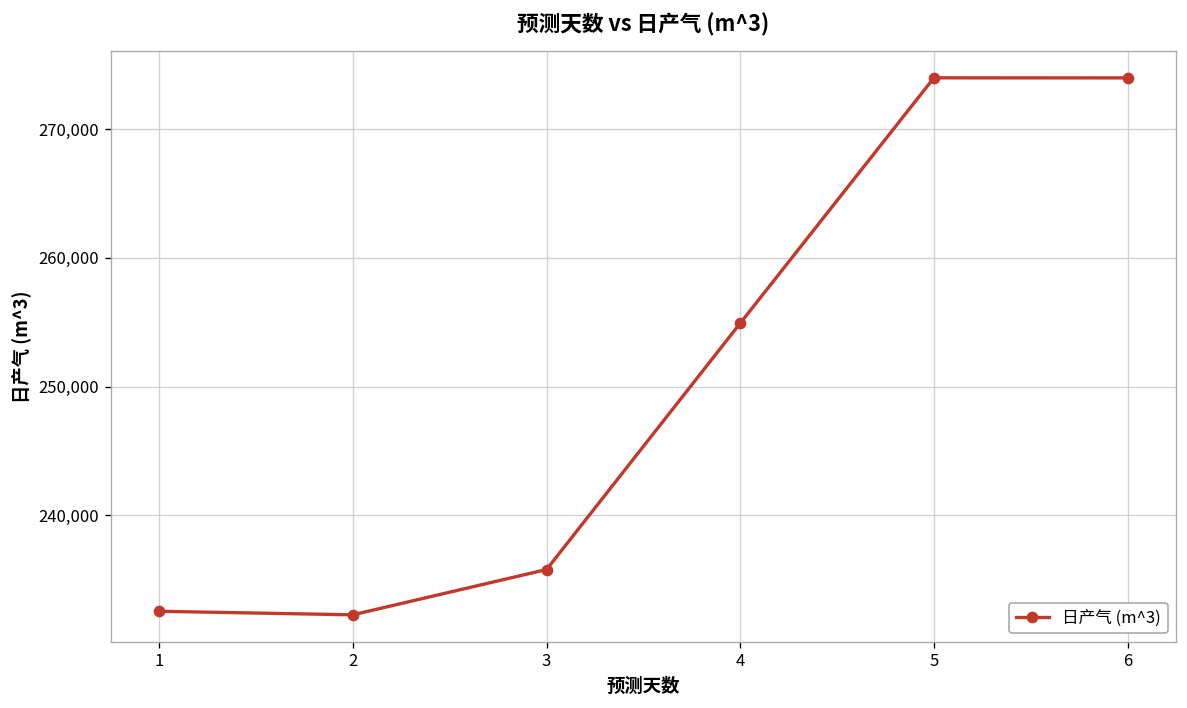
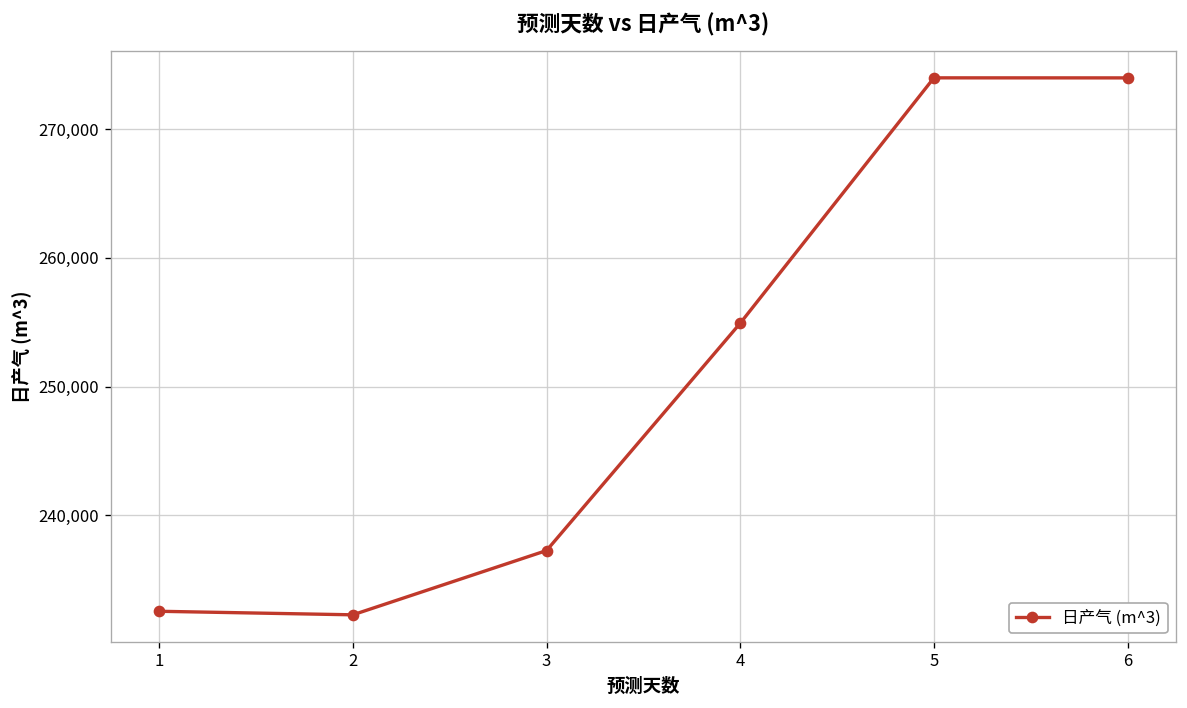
3: 235,800 -> 237,300
